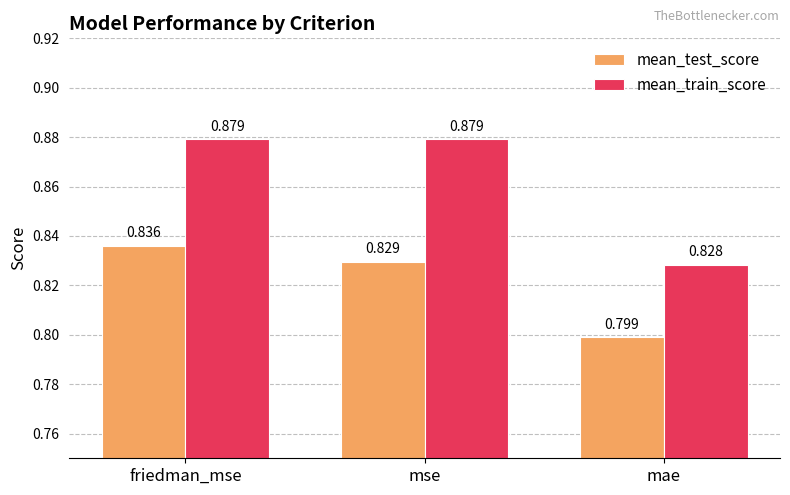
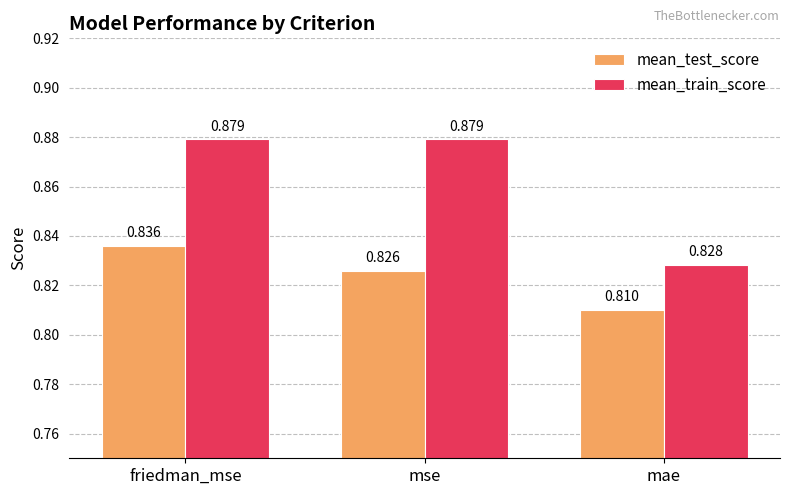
mean_test_score, mse: 0.829 -> 0.826
mean_test_score, mae: 0.799 -> 0.810
